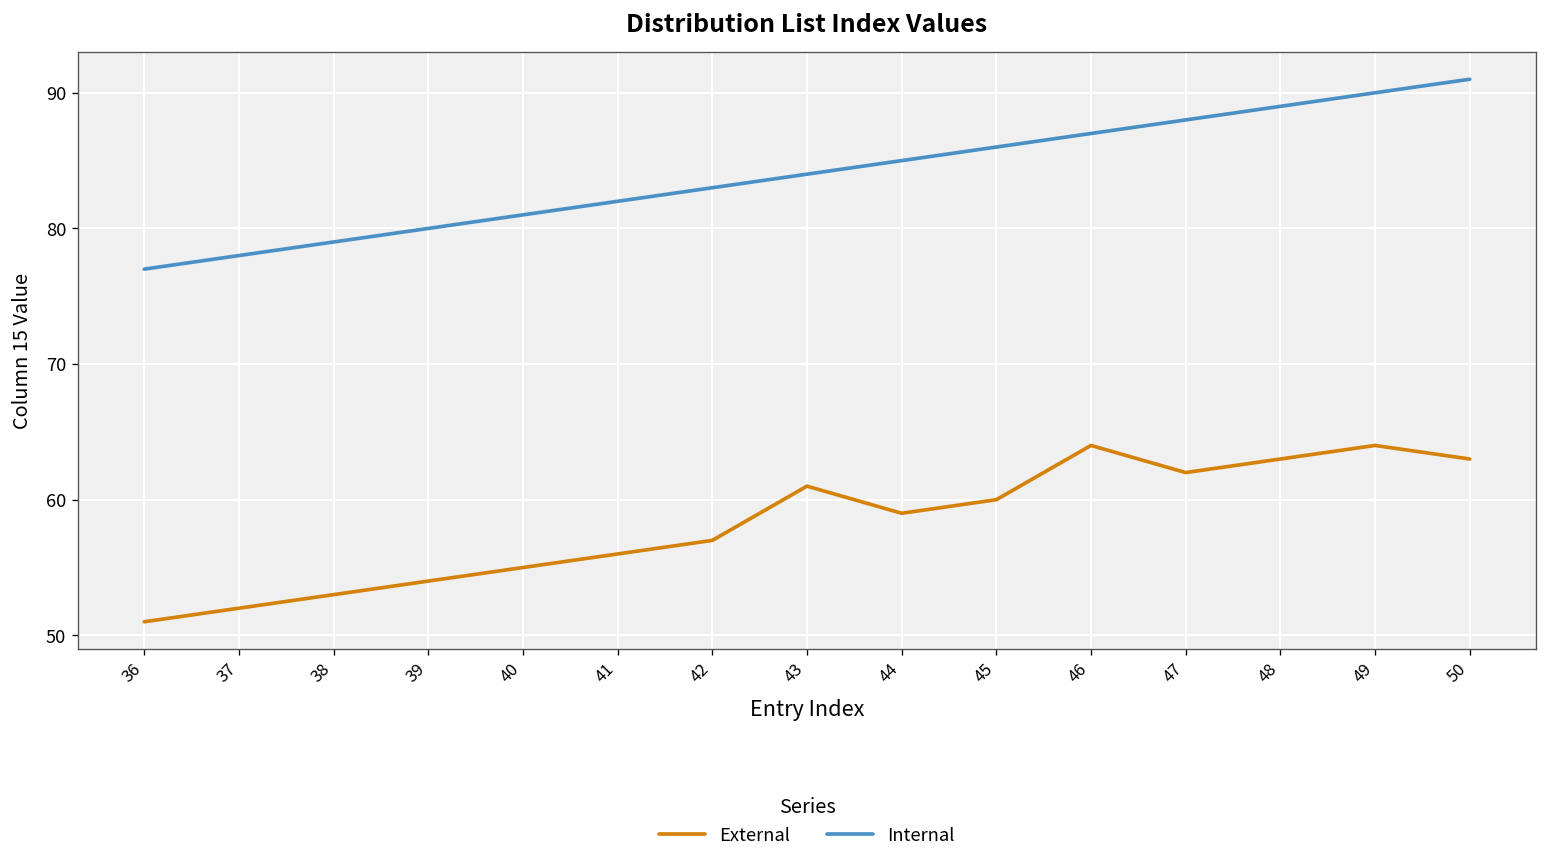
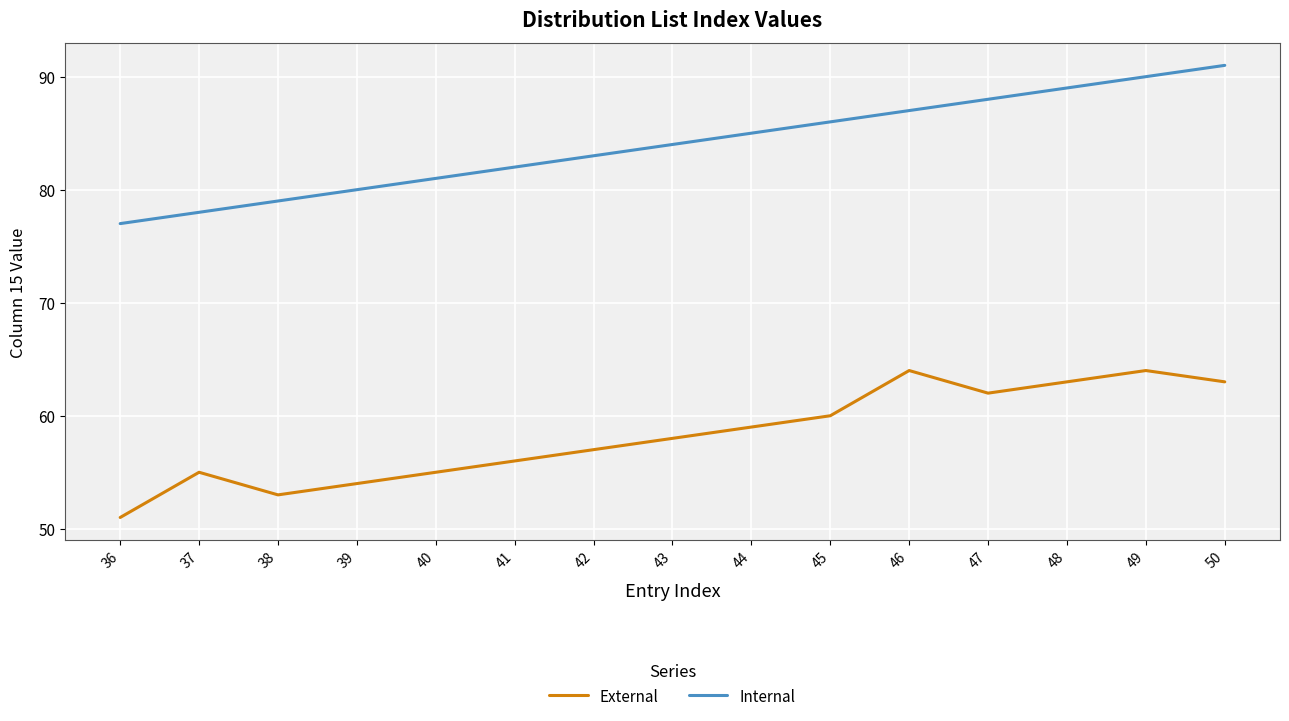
External, 37: 52 -> 55
External, 43: 61 -> 58
